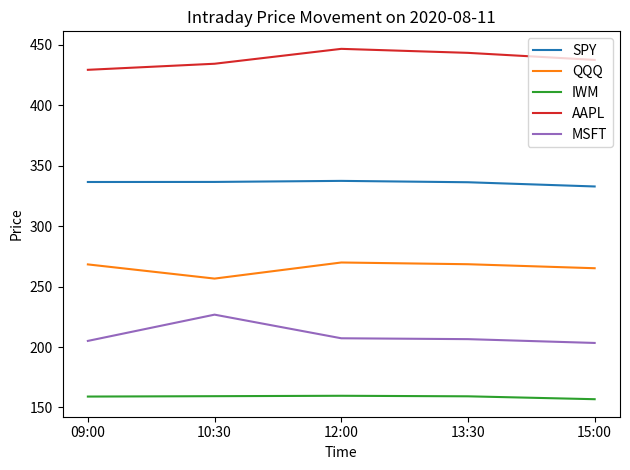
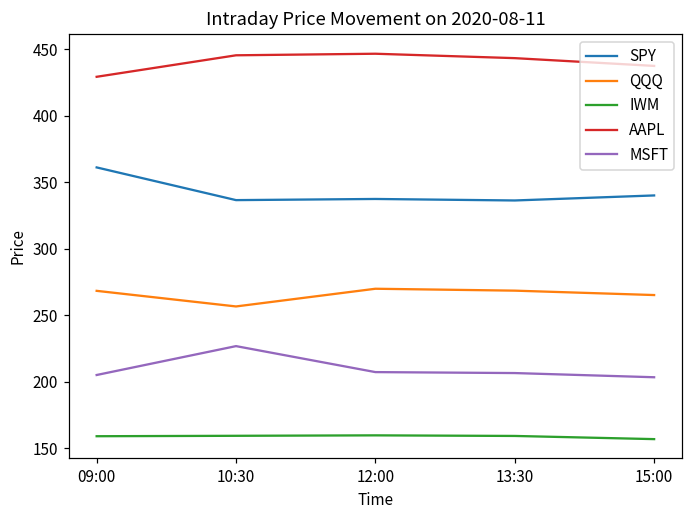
SPY, 09:00: 337 -> 361
AAPL, 10:30: 434 -> 445
SPY, 15:00: 333 -> 340
